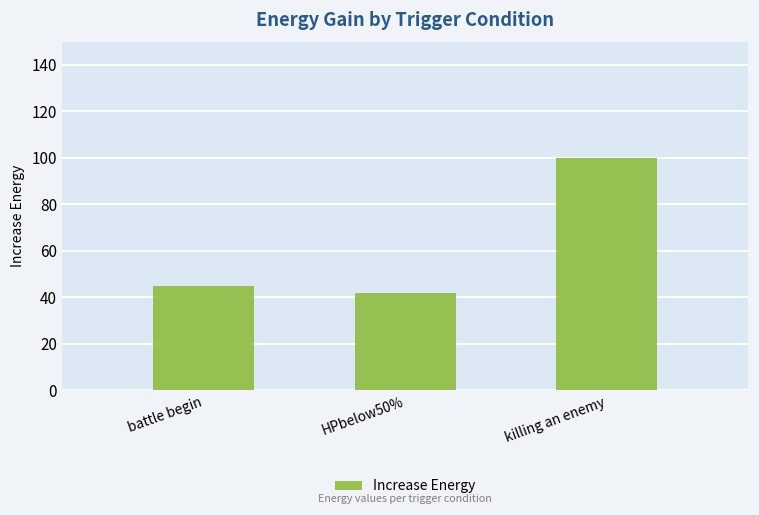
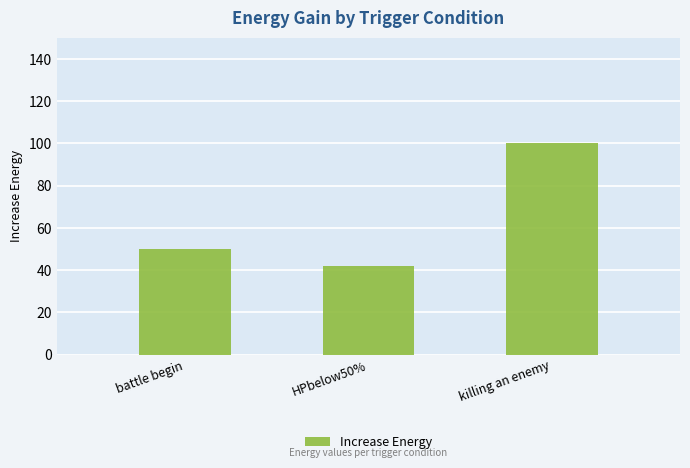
battle begin: 45 -> 50
